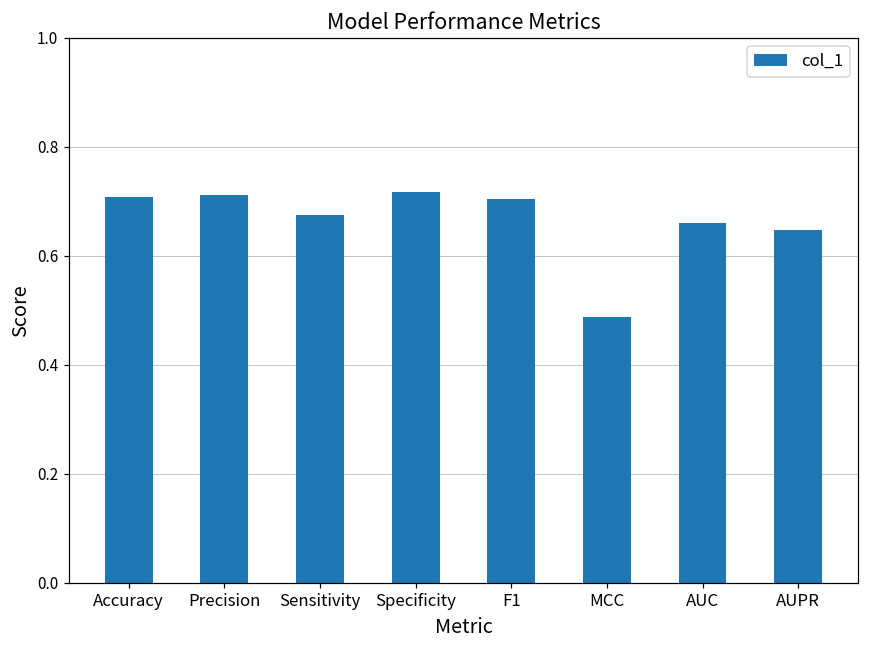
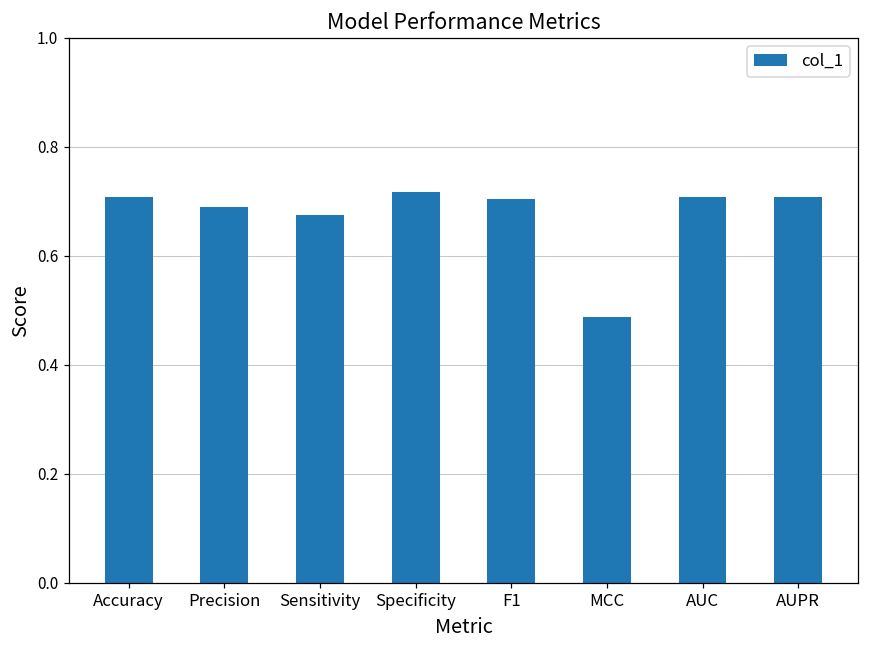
Precision: 0.71 -> 0.69
AUC: 0.66 -> 0.71
AUPR: 0.65 -> 0.71
